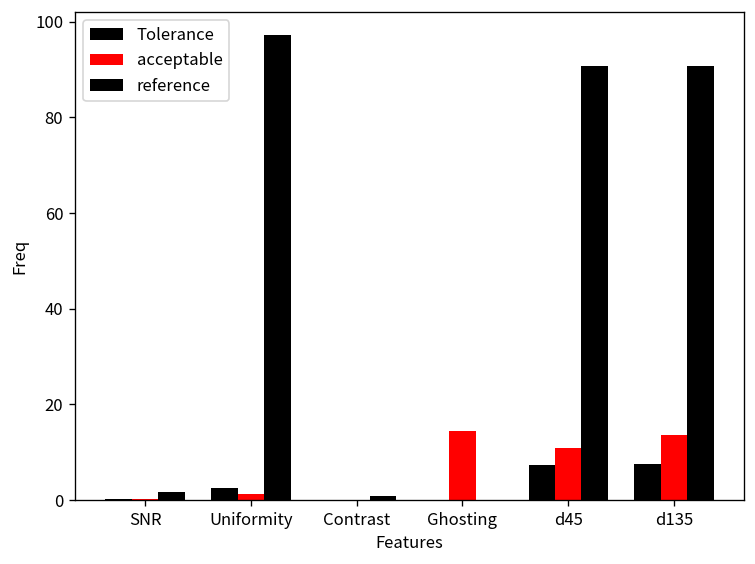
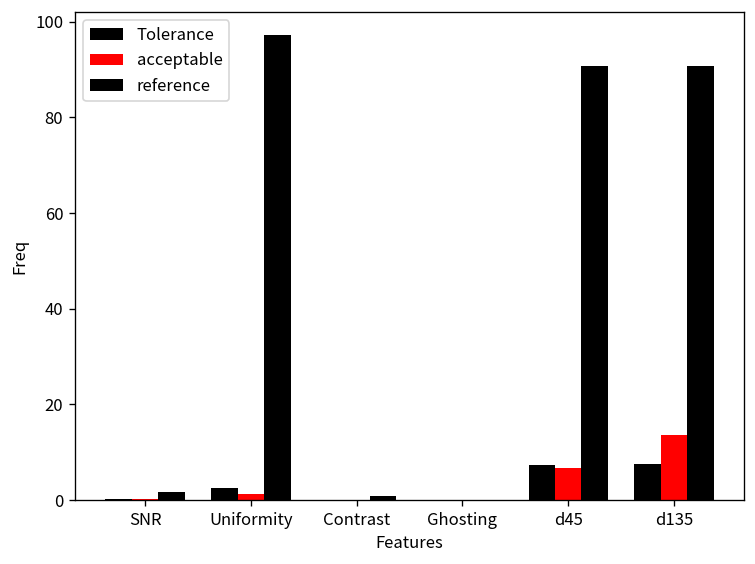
acceptable, Ghosting: 14 -> 0
acceptable, d45: 11 -> 7
